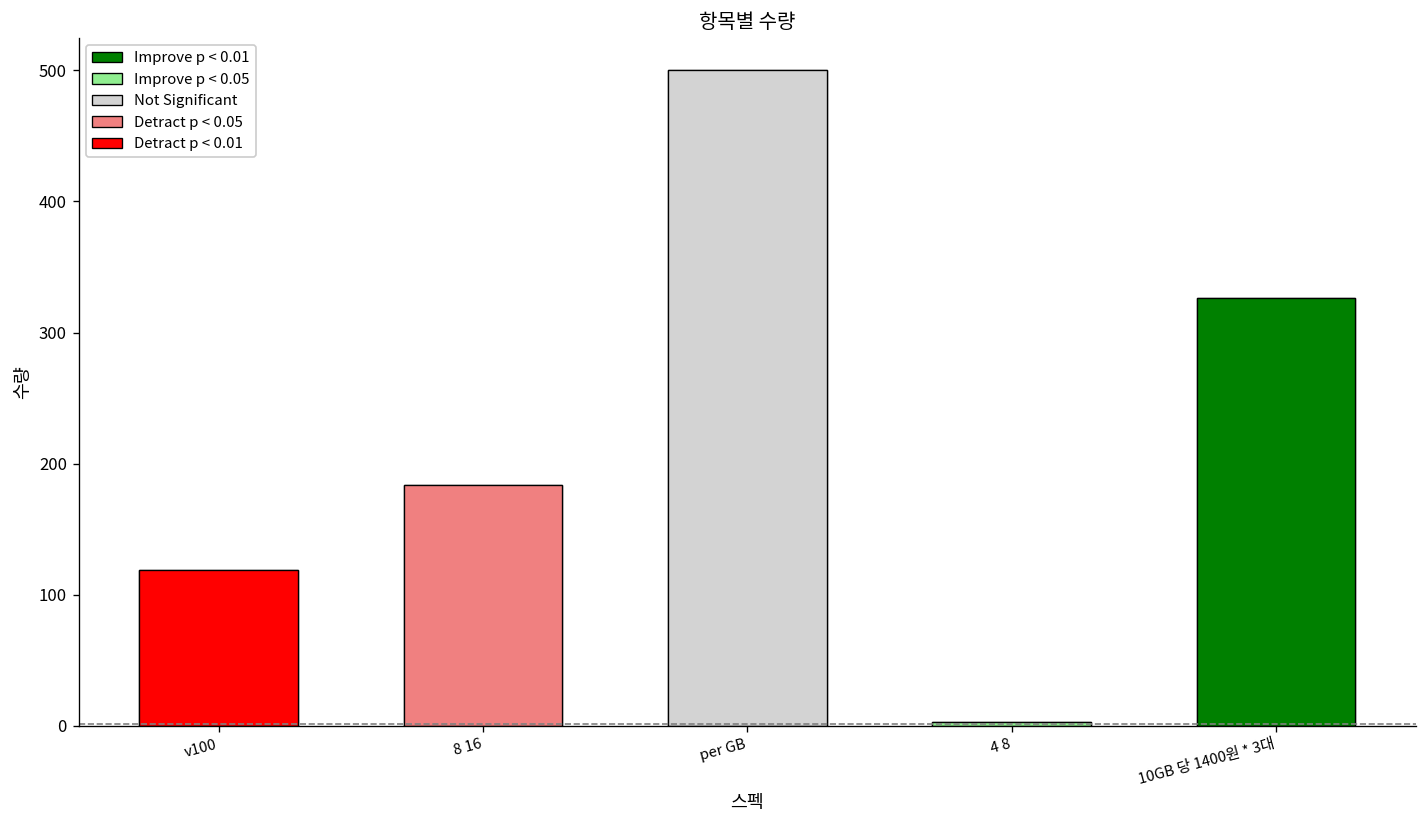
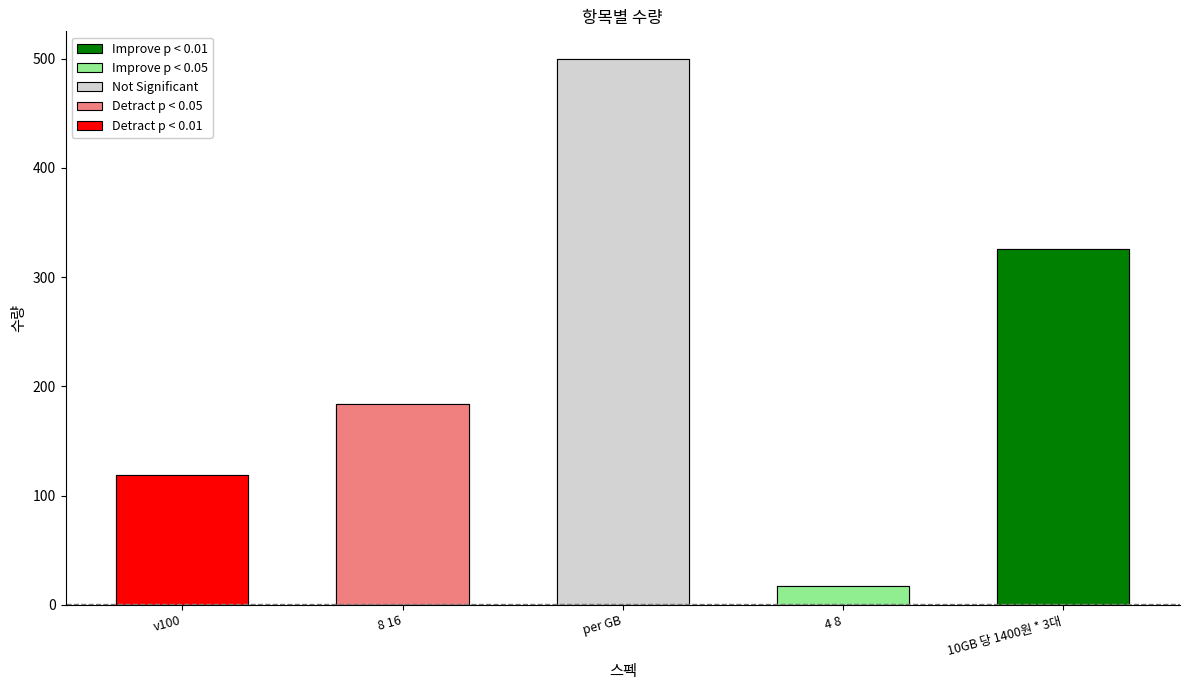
Improve p < 0.05, 4 8: 3 -> 17
